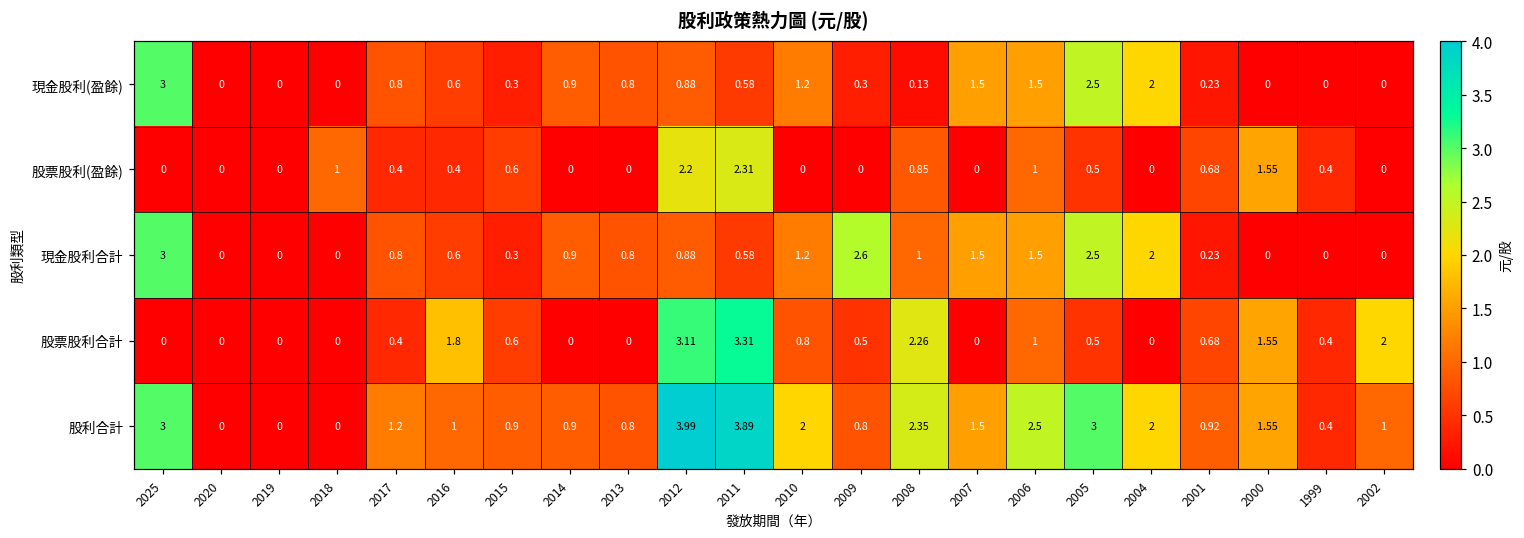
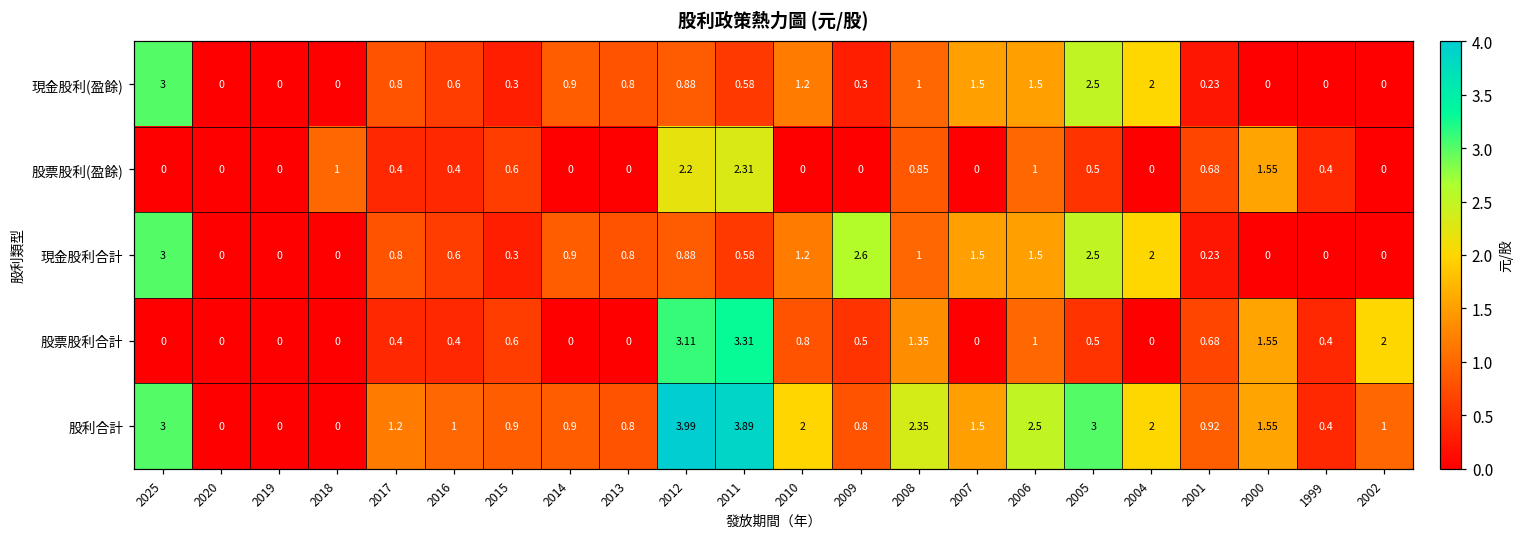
現金股利(盈餘), 2008: 0.13 -> 1
股票股利合計, 2016: 1.8 -> 0.4
股票股利合計, 2008: 2.26 -> 1.35
